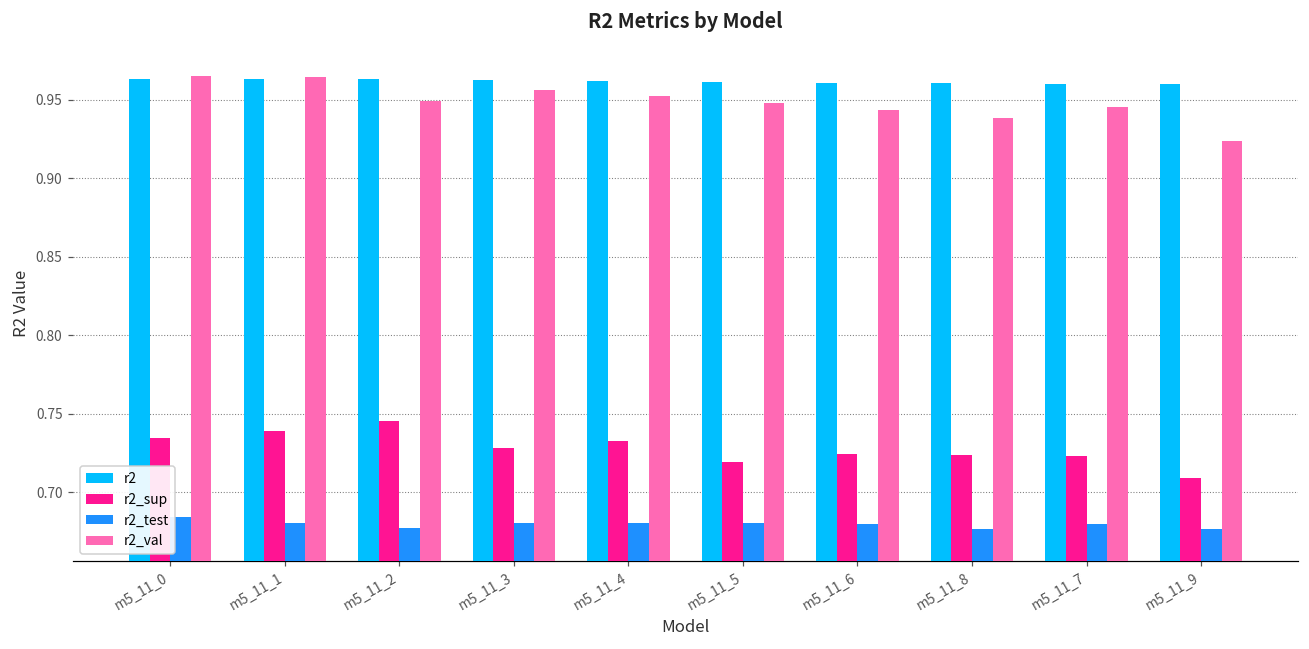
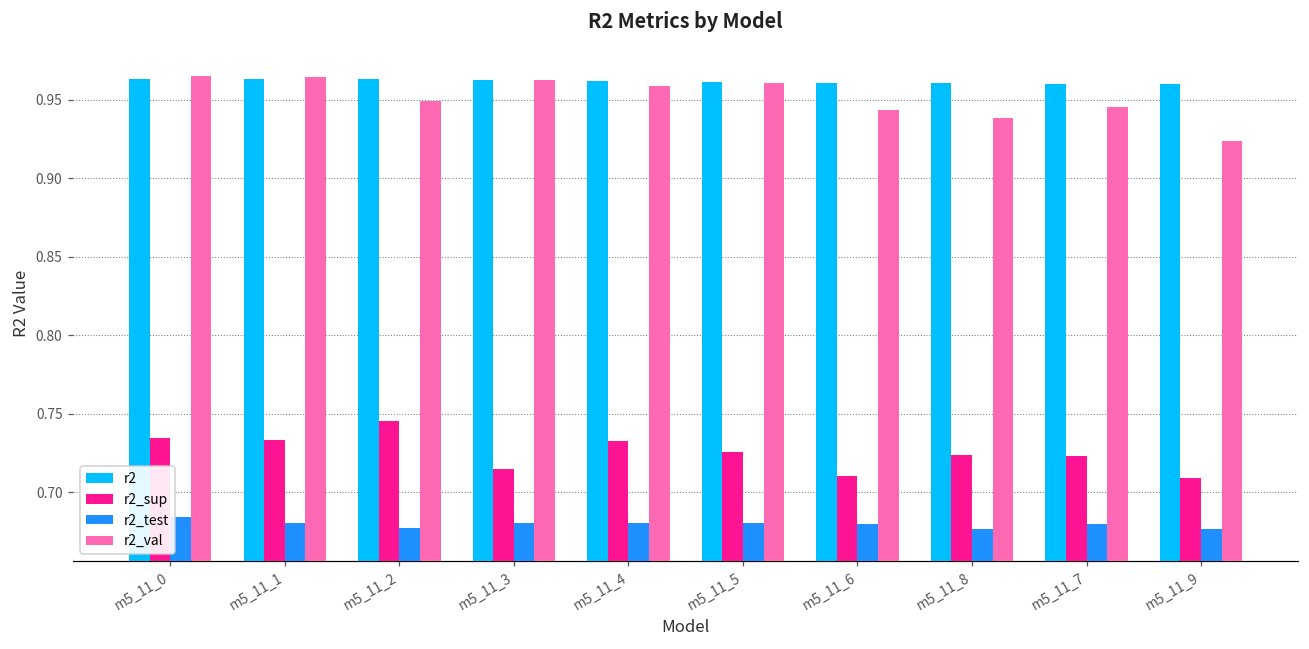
r2_sup, m5_11_1: 0.739 -> 0.733
r2_sup, m5_11_3: 0.728 -> 0.715
r2_val, m5_11_3: 0.956 -> 0.963
r2_val, m5_11_4: 0.952 -> 0.959
r2_sup, m5_11_5: 0.719 -> 0.726
r2_val, m5_11_5: 0.948 -> 0.961
r2_sup, m5_11_6: 0.724 -> 0.710
